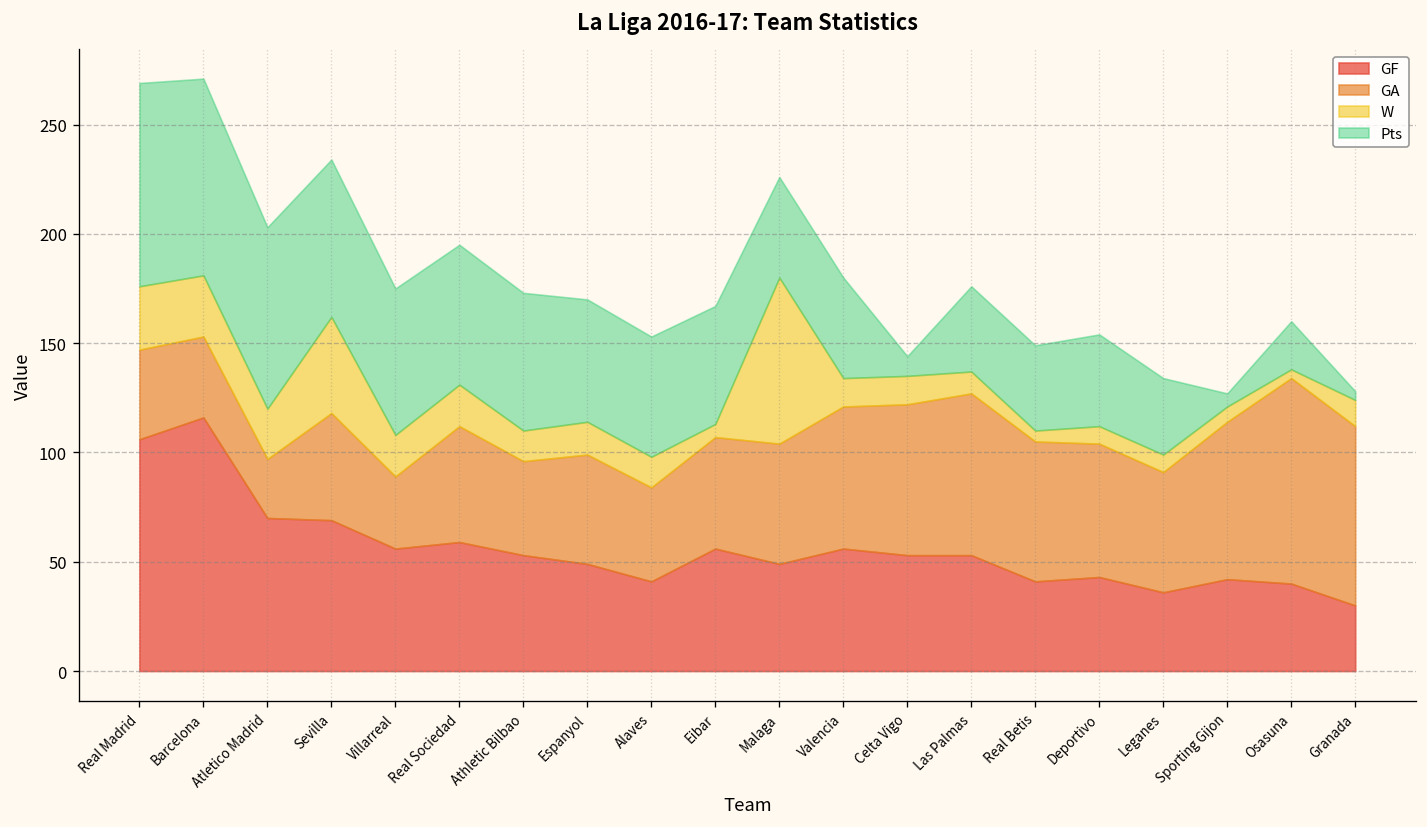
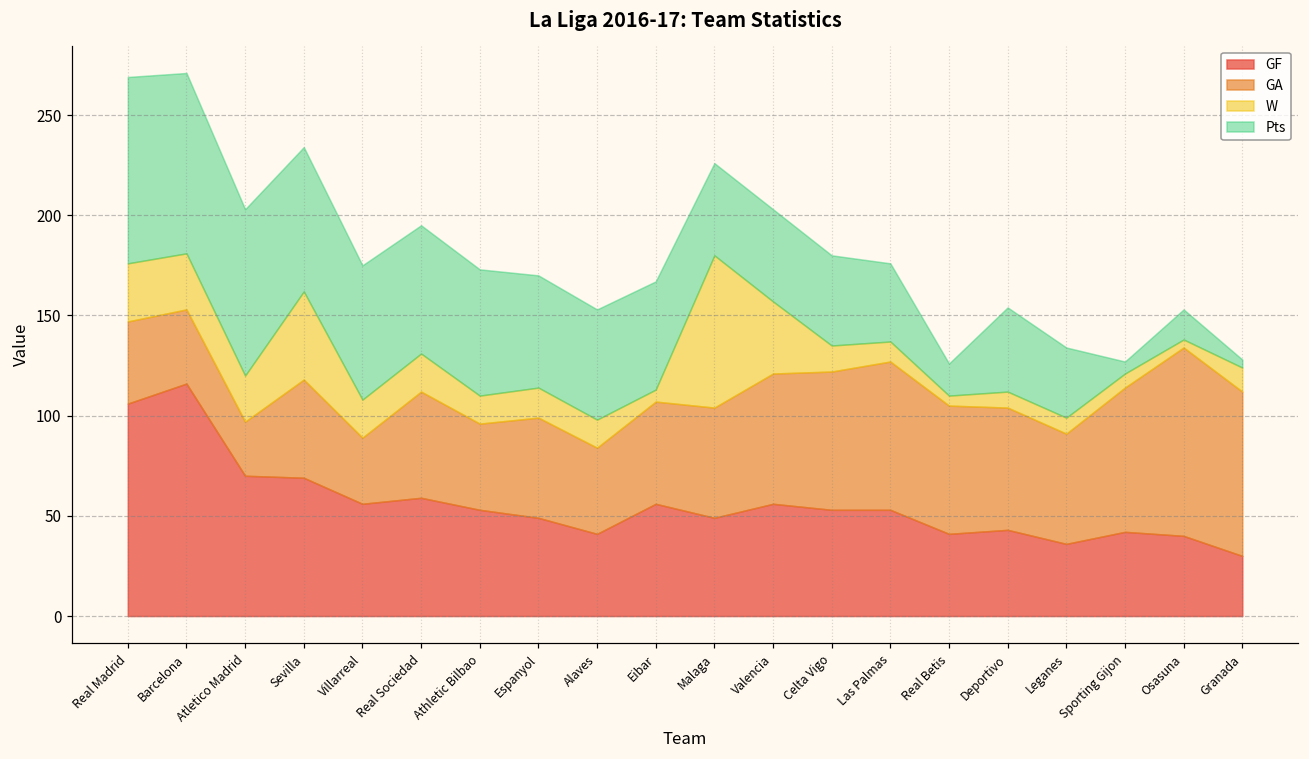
W, Valencia: 13 -> 36
Pts, Celta Vigo: 9 -> 45
Pts, Real Betis: 39 -> 16
Pts, Osasuna: 22 -> 15
